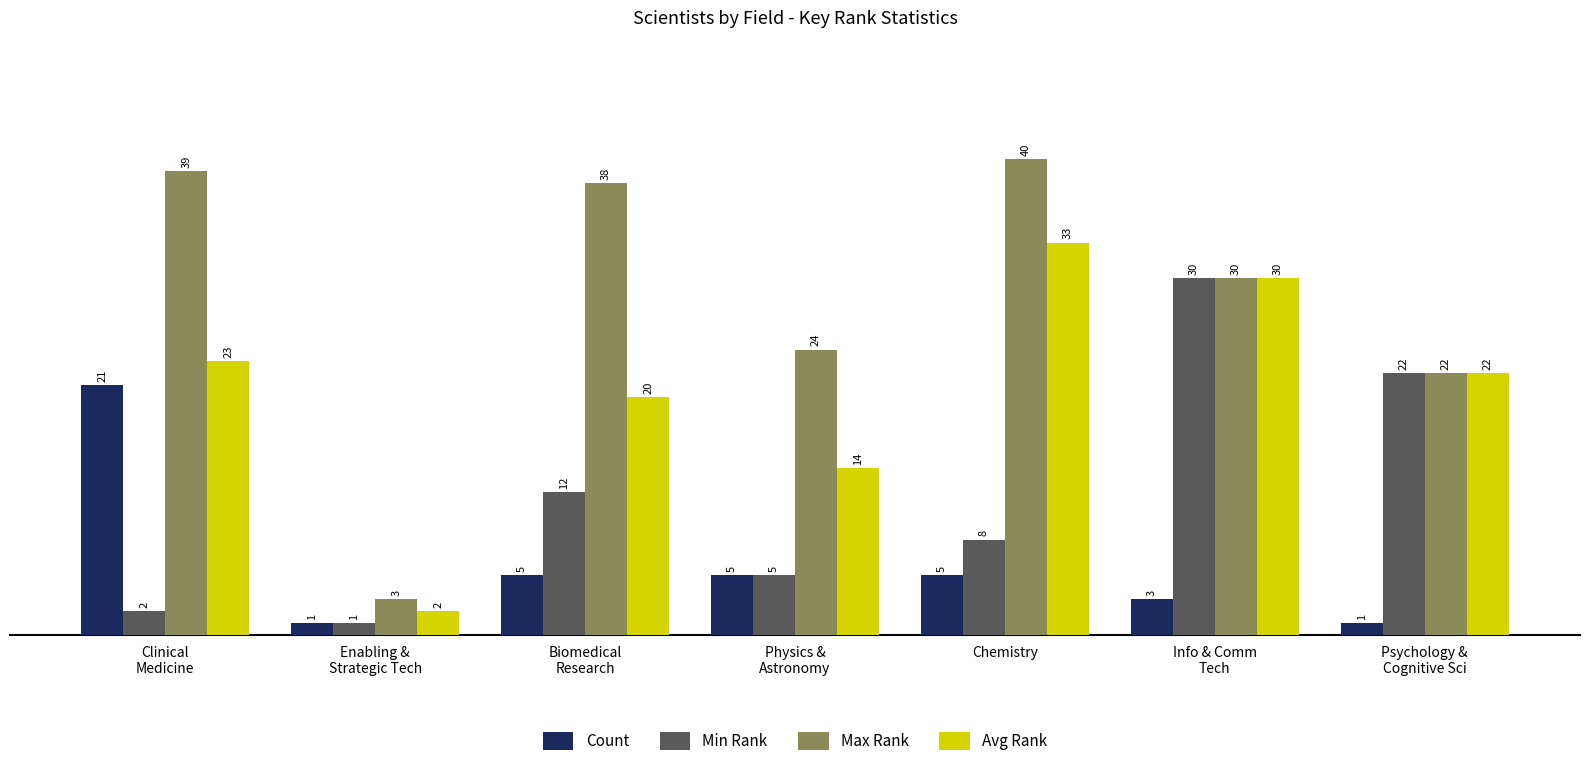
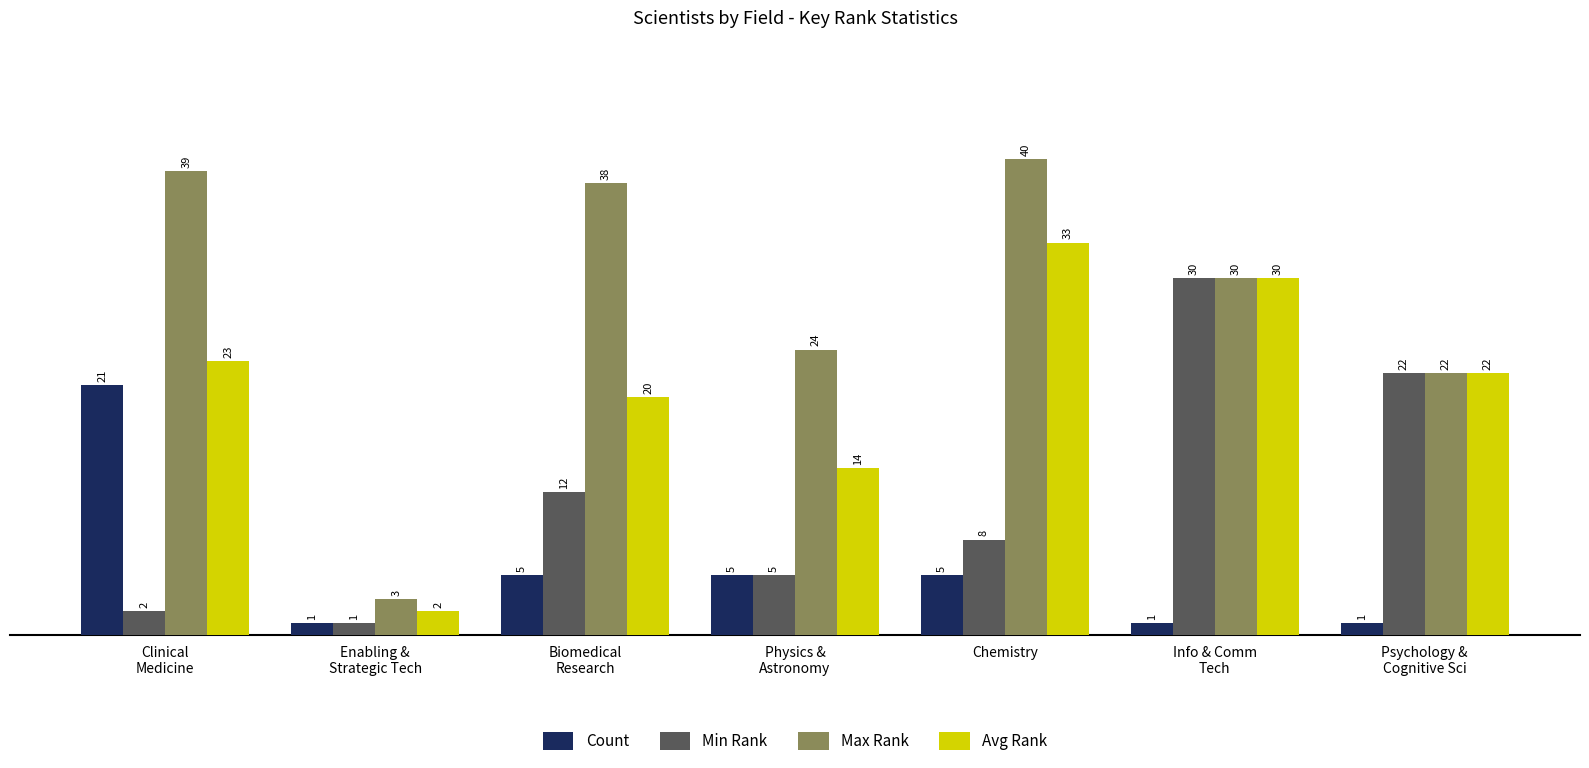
Count, Info & Comm Tech: 3 -> 1
